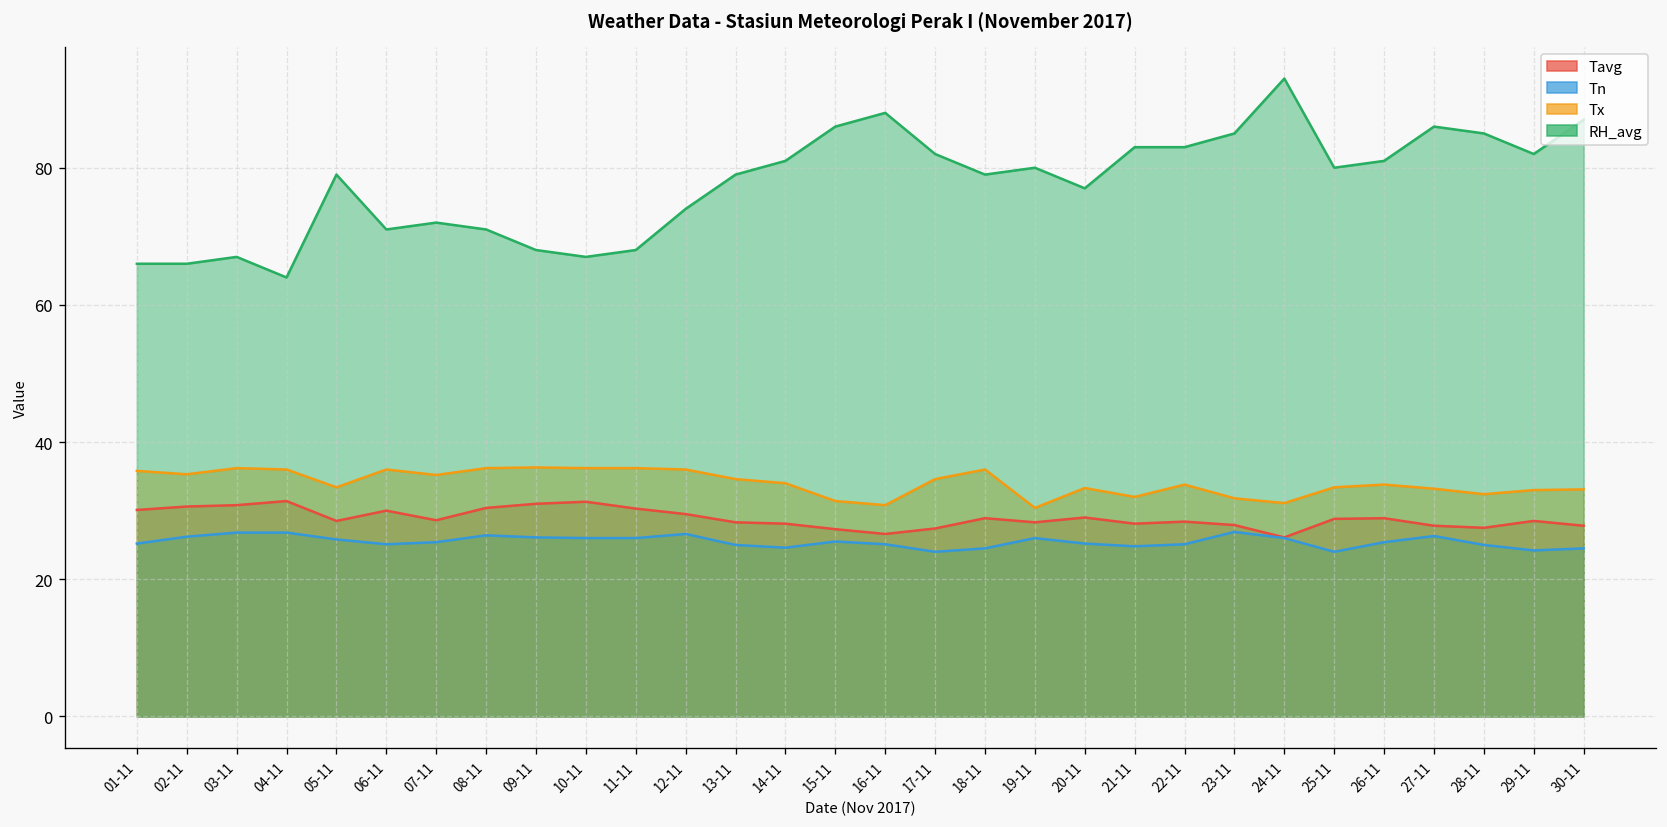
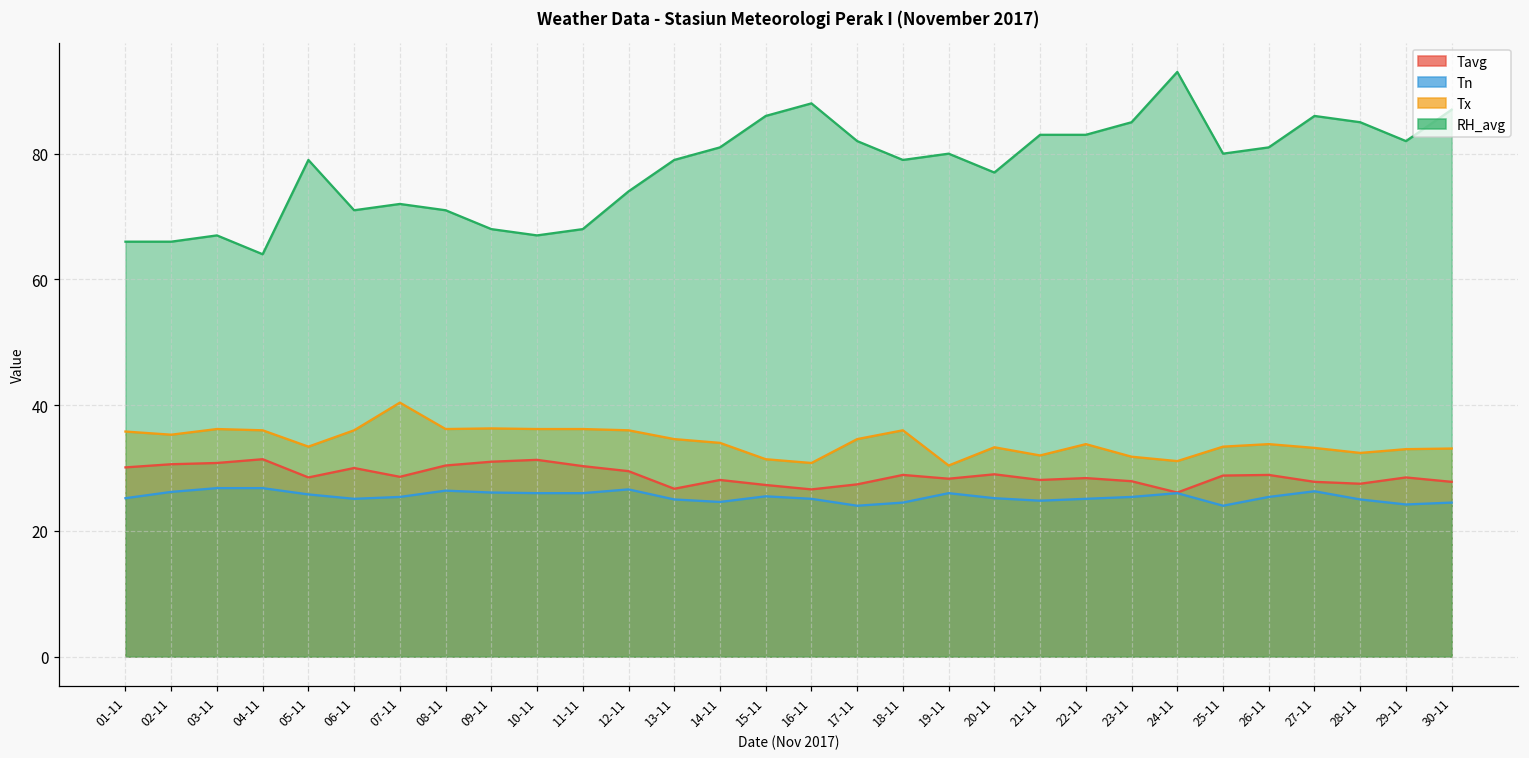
Tx, 07-11: 35 -> 40
Tavg, 13-11: 28 -> 27
Tn, 23-11: 27 -> 25
